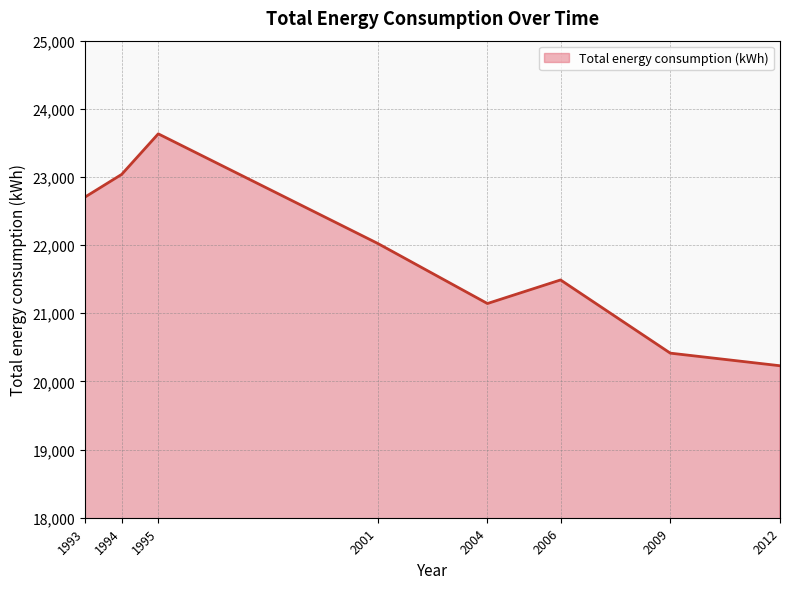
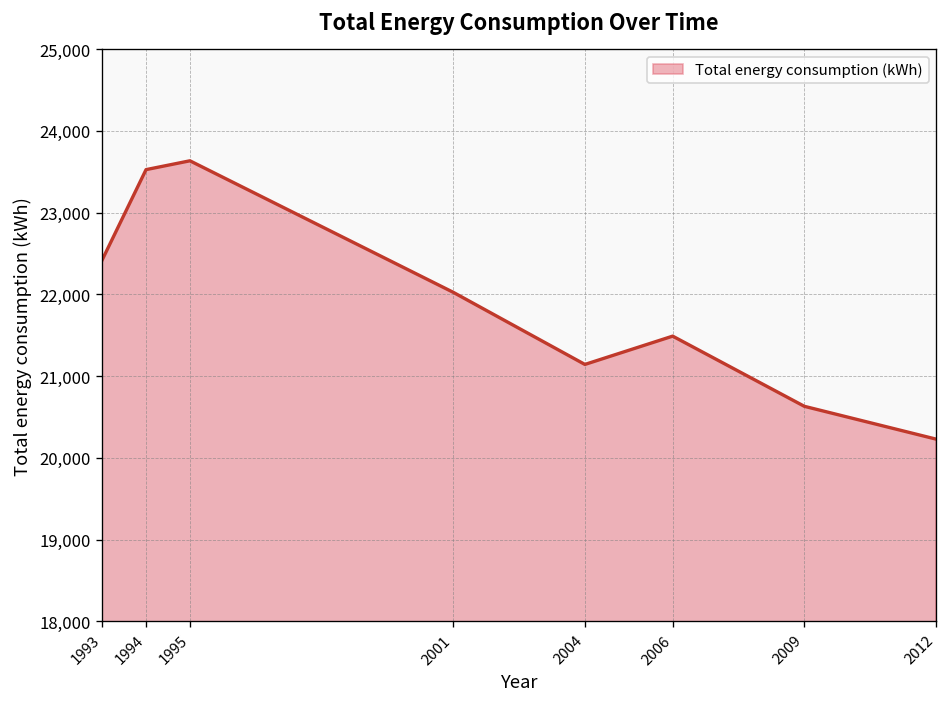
1993: 22,700 -> 22,400
1994: 23,000 -> 23,500
2009: 20,400 -> 20,600
